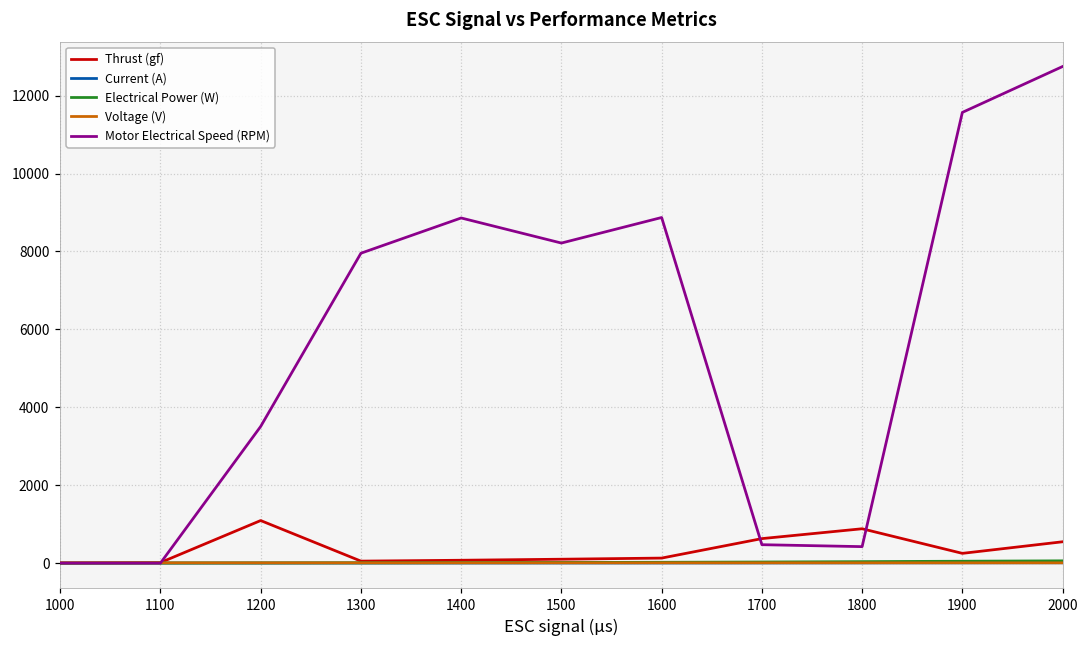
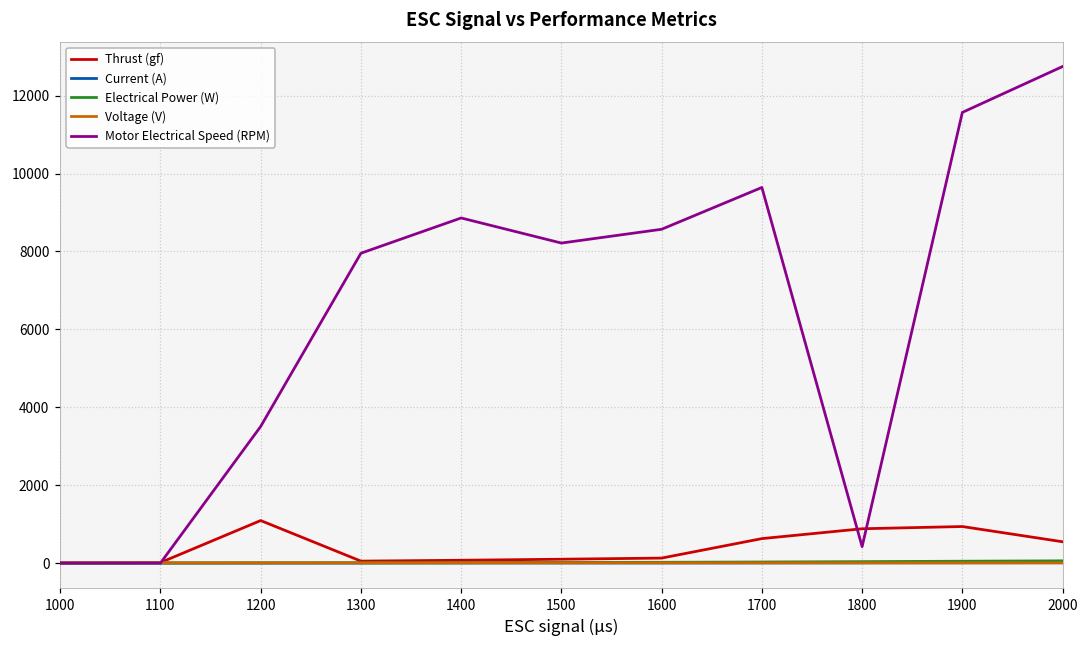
Motor Electrical Speed (RPM), 1600: 8900 -> 8600
Motor Electrical Speed (RPM), 1700: 500 -> 9600
Thrust (gf), 1900: 300 -> 900
